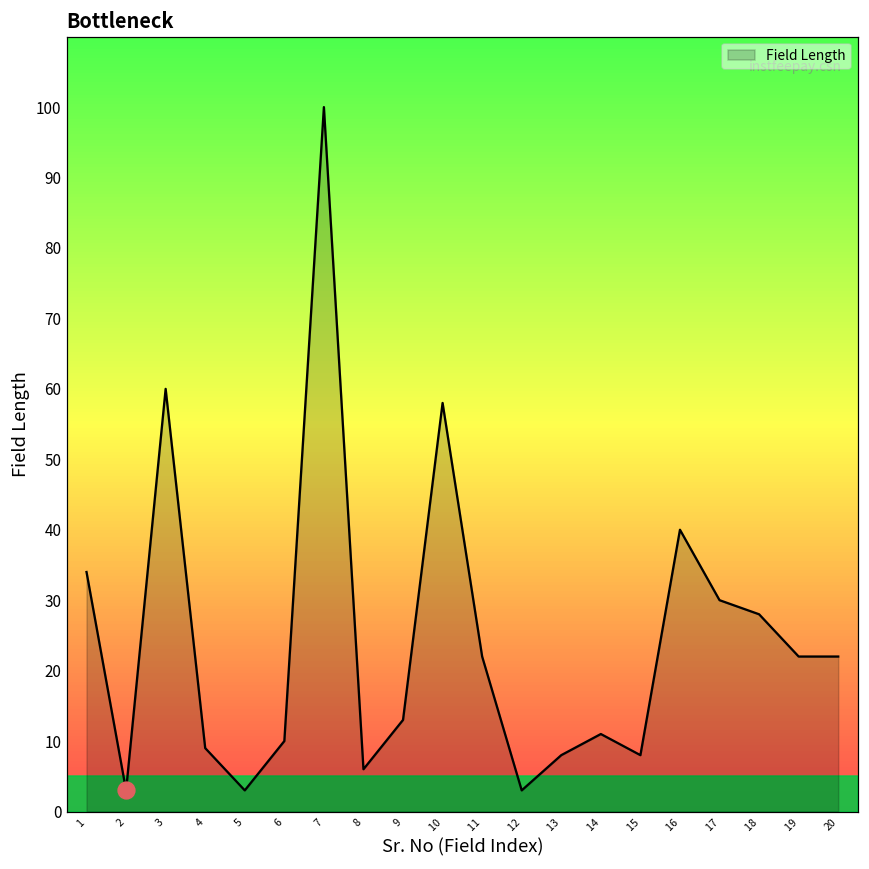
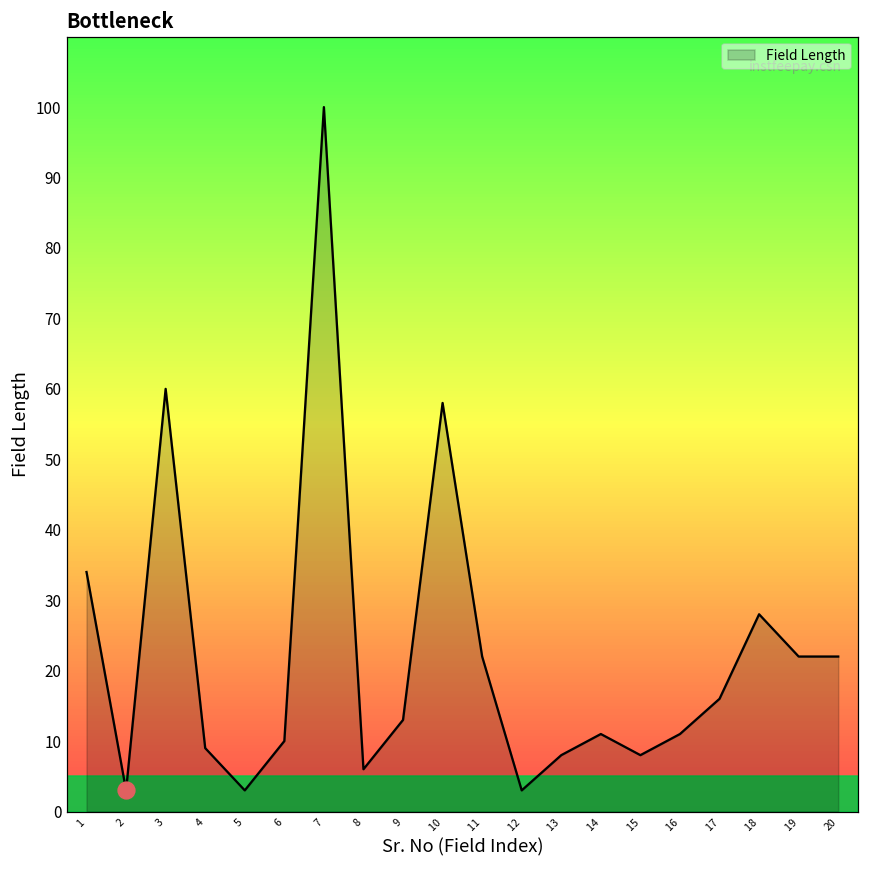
Field Length, 16: 40 -> 11
Field Length, 17: 30 -> 16
